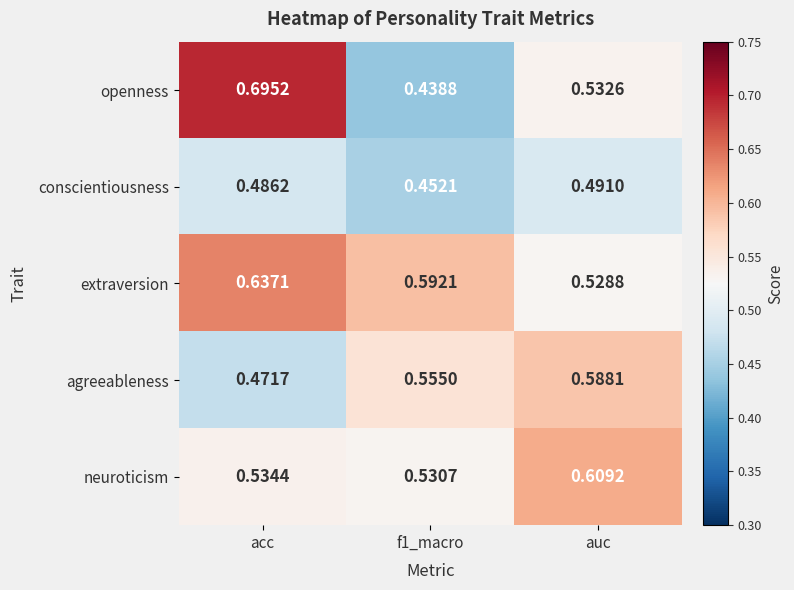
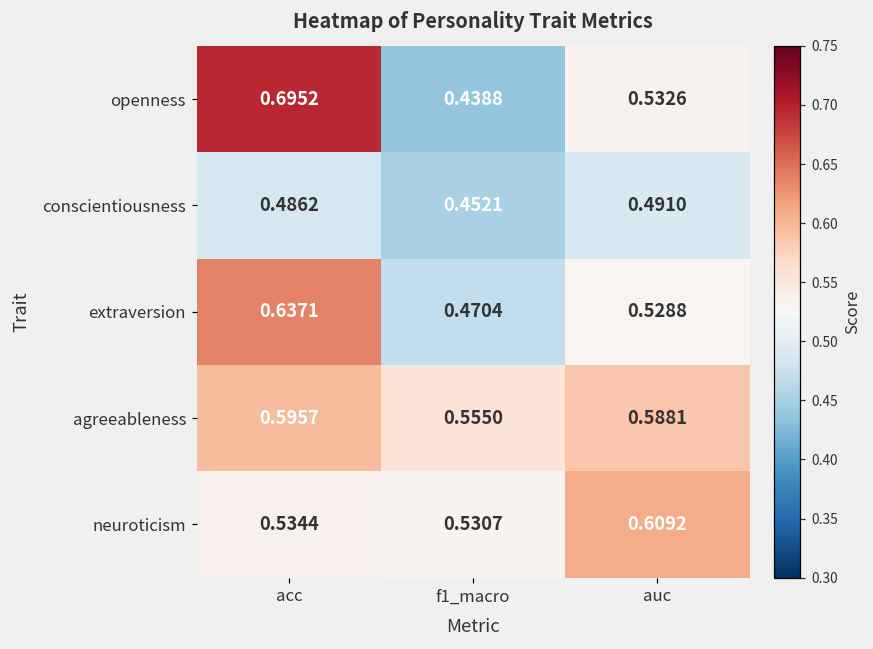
extraversion, f1_macro: 0.5921 -> 0.4704
agreeableness, acc: 0.4717 -> 0.5957
